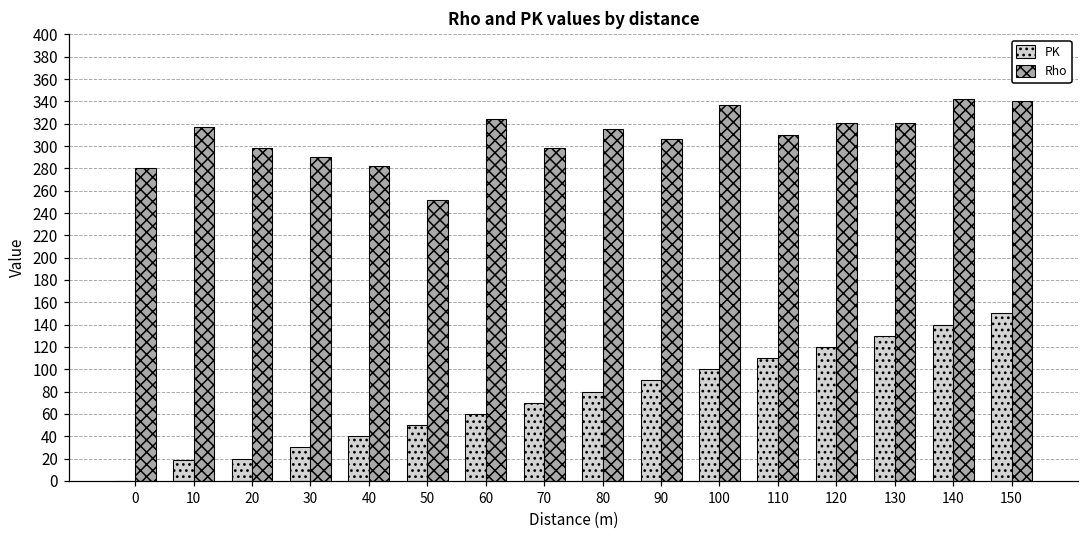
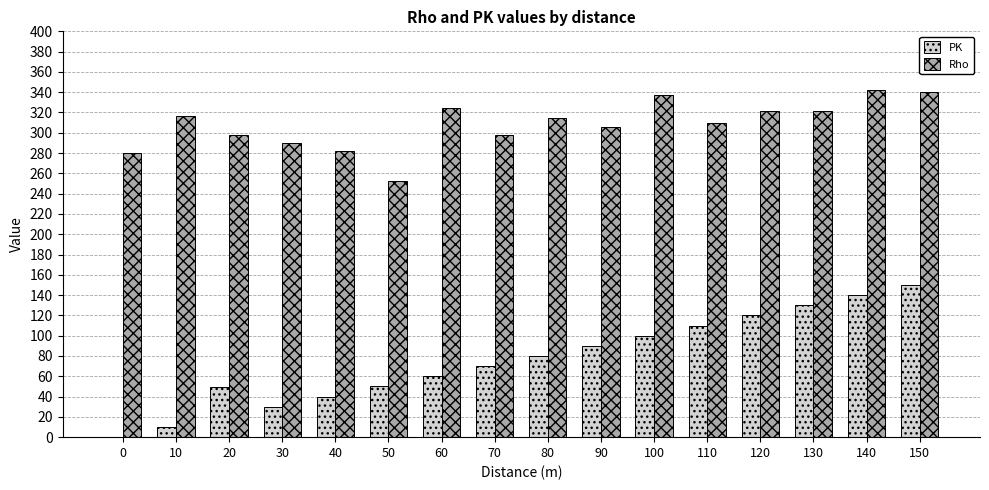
PK, 10: 19 -> 10
PK, 20: 20 -> 49
